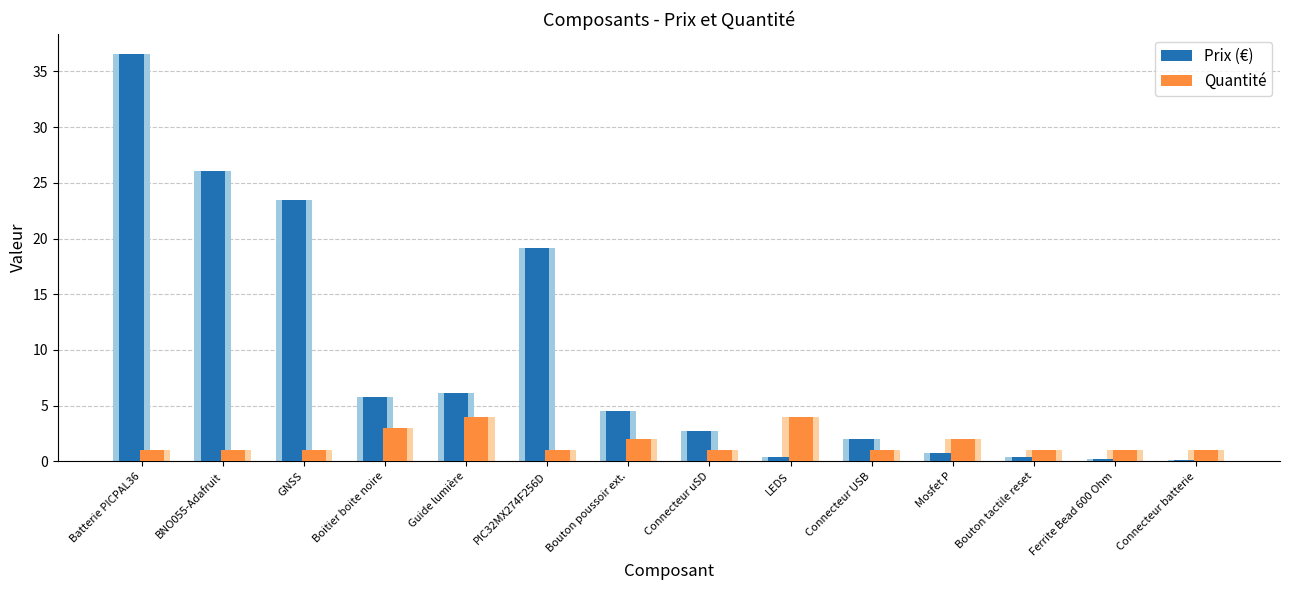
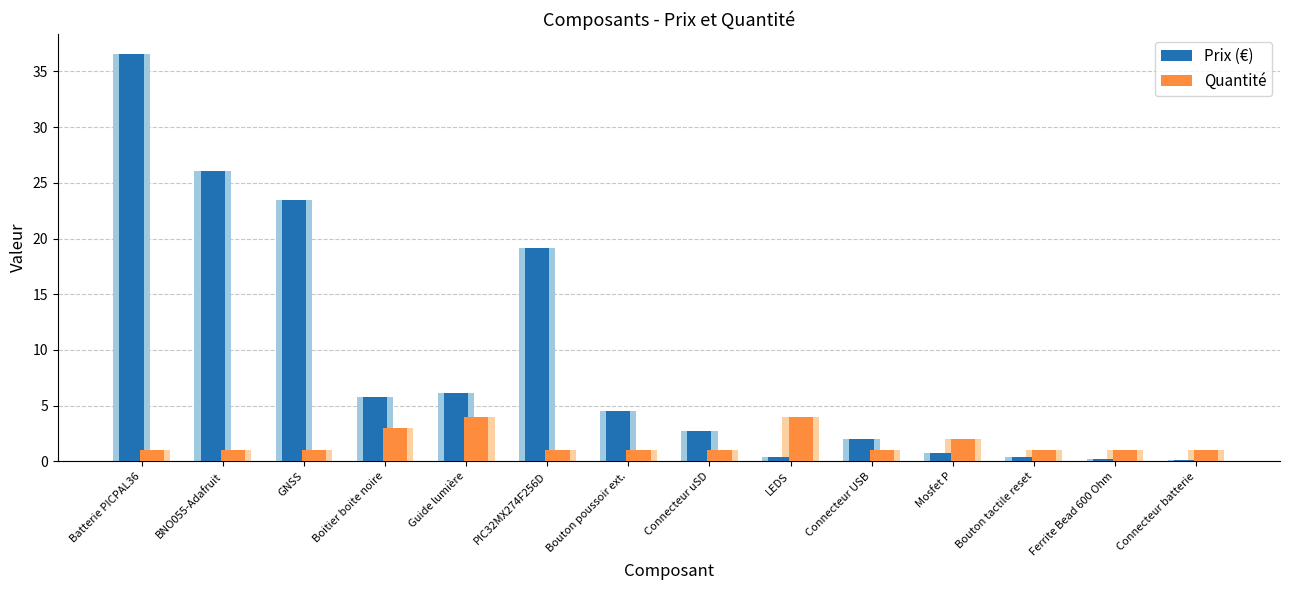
Quantité, Bouton poussoir ext.: 2 -> 1
